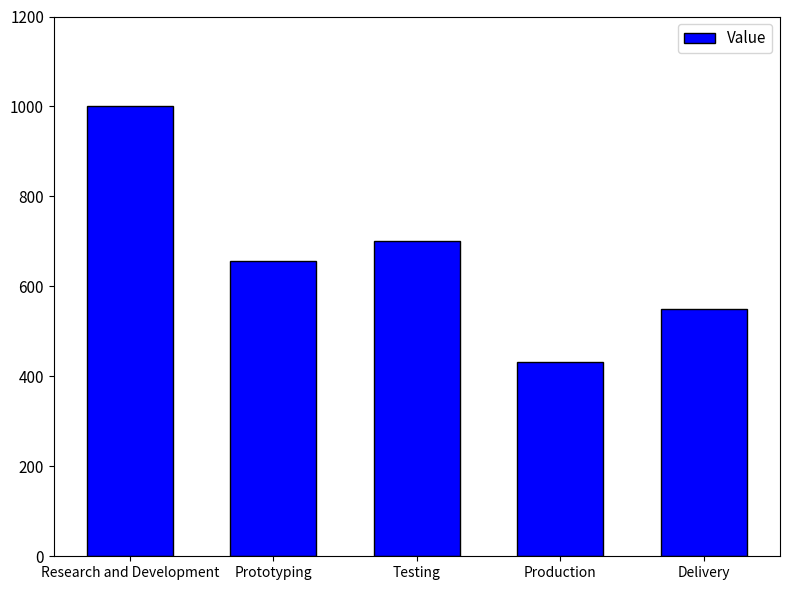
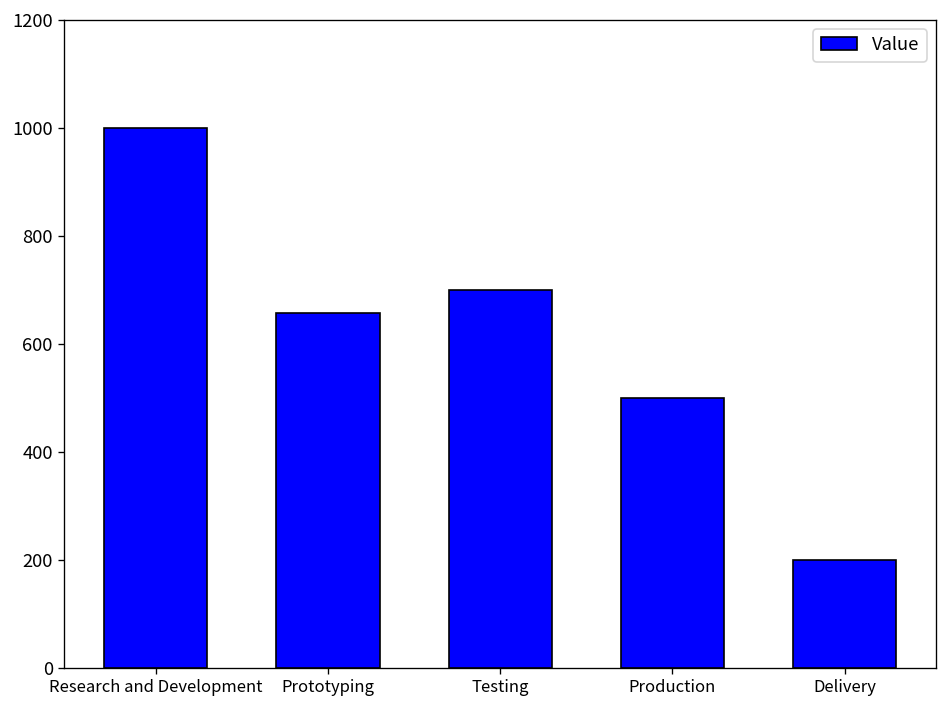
Production: 430 -> 500
Delivery: 550 -> 200
